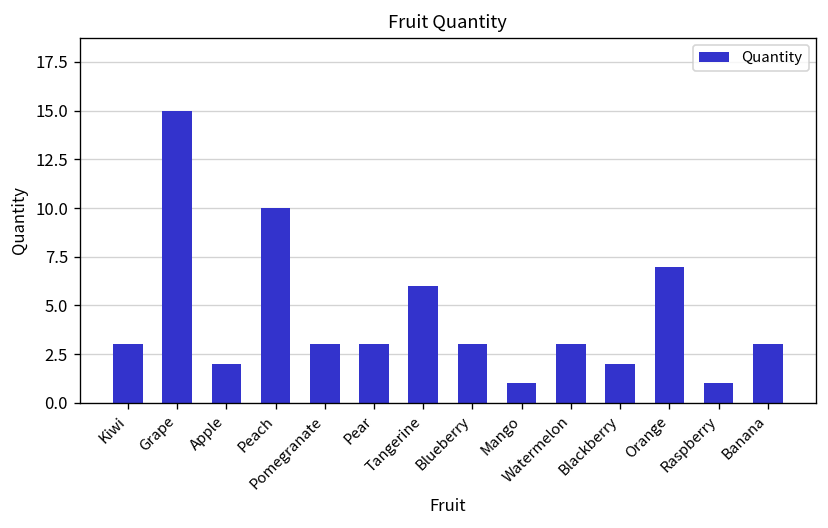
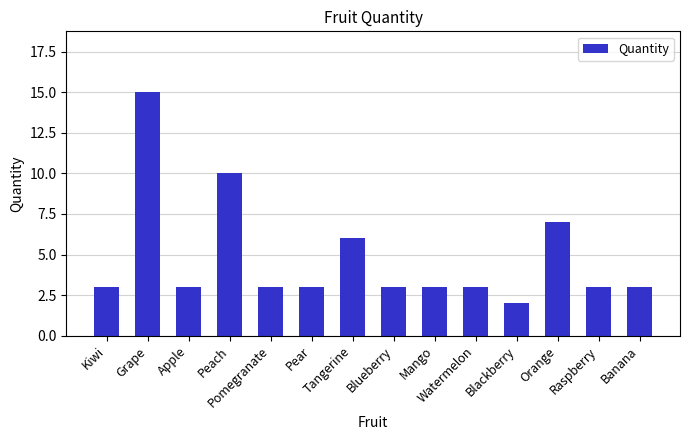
Apple: 2 -> 3
Mango: 1 -> 3
Raspberry: 1 -> 3
